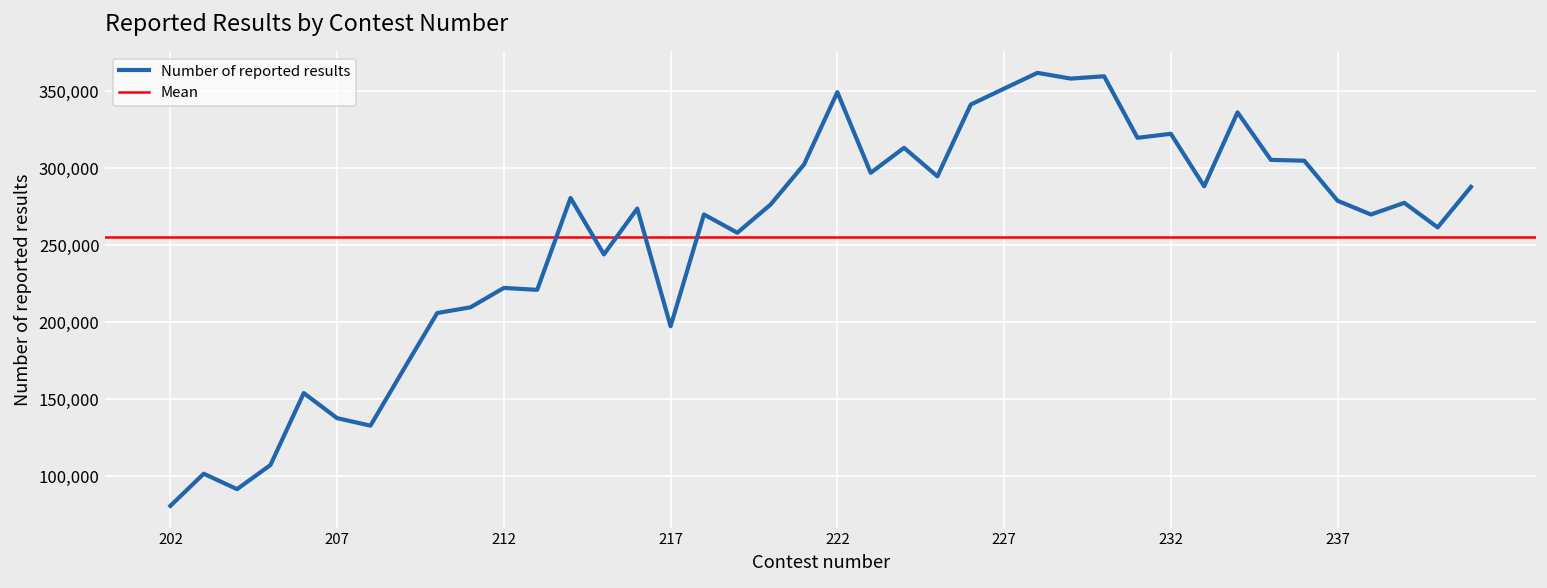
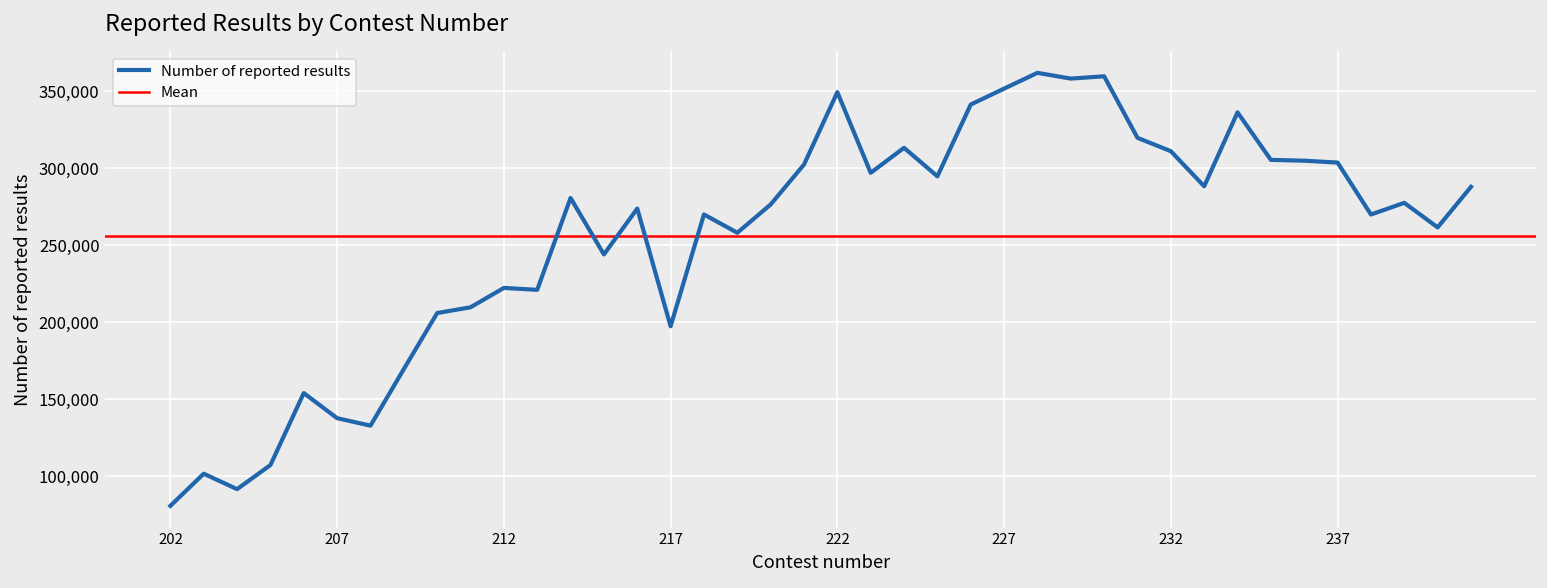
232: 322,000 -> 311,000
237: 279,000 -> 304,000
